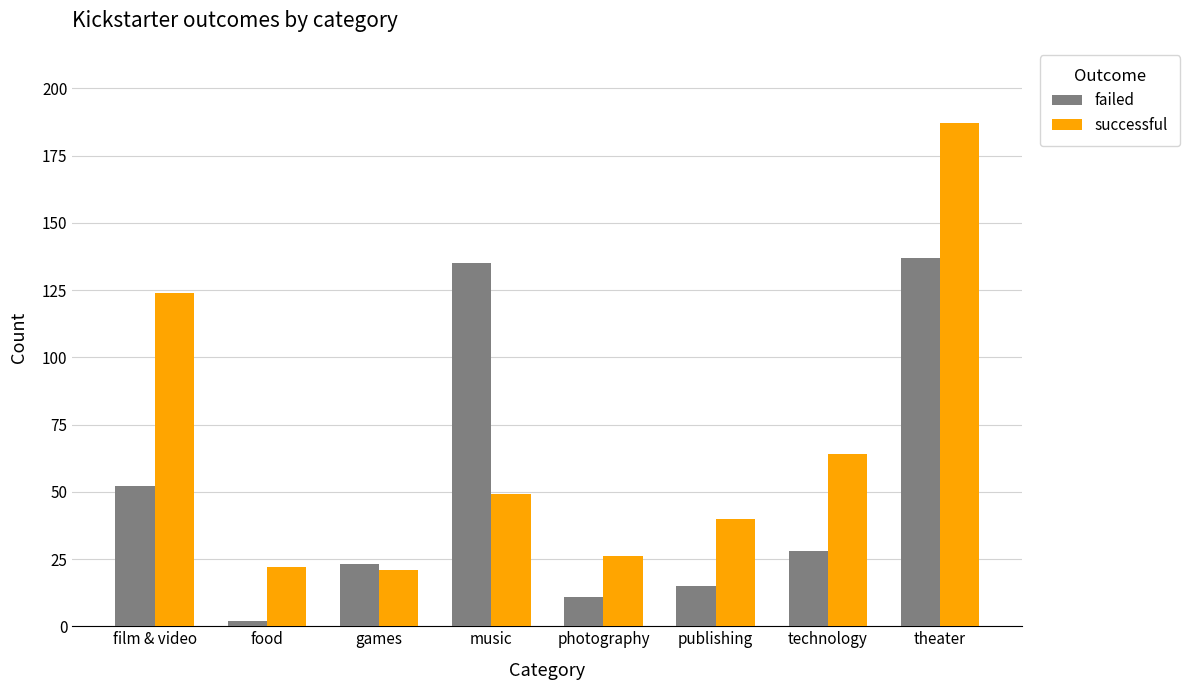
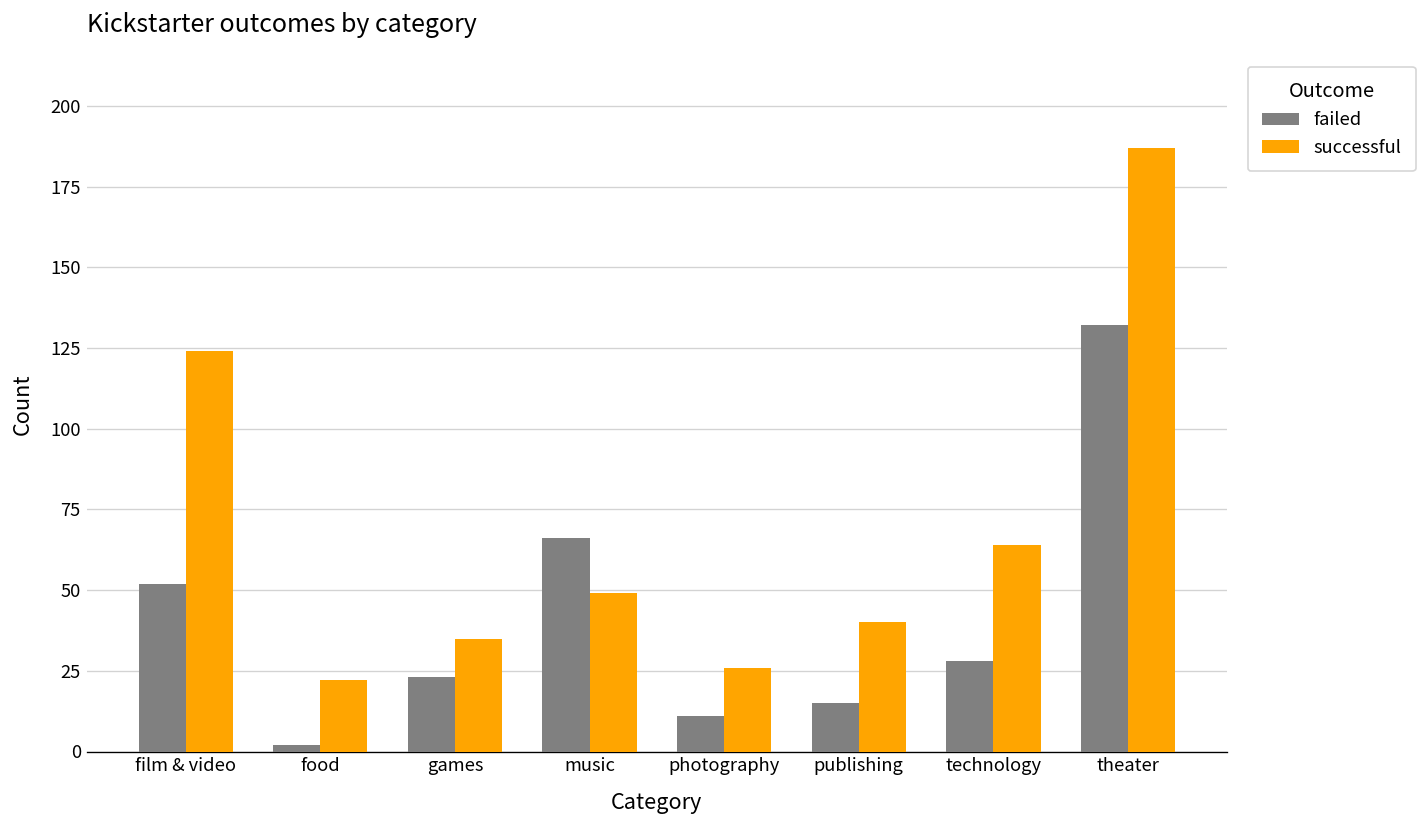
successful, games: 21 -> 35
failed, music: 135 -> 66
failed, theater: 137 -> 132
